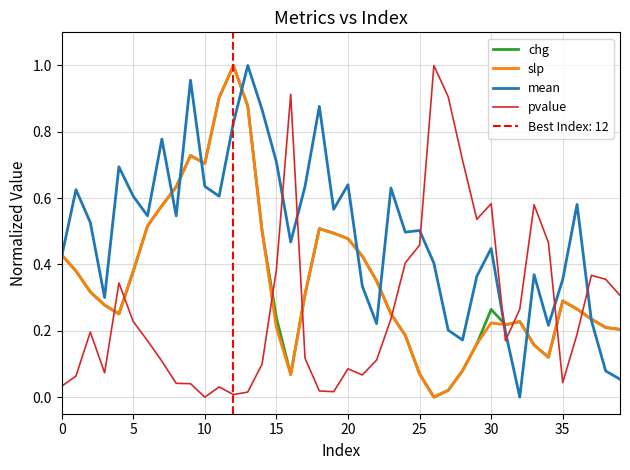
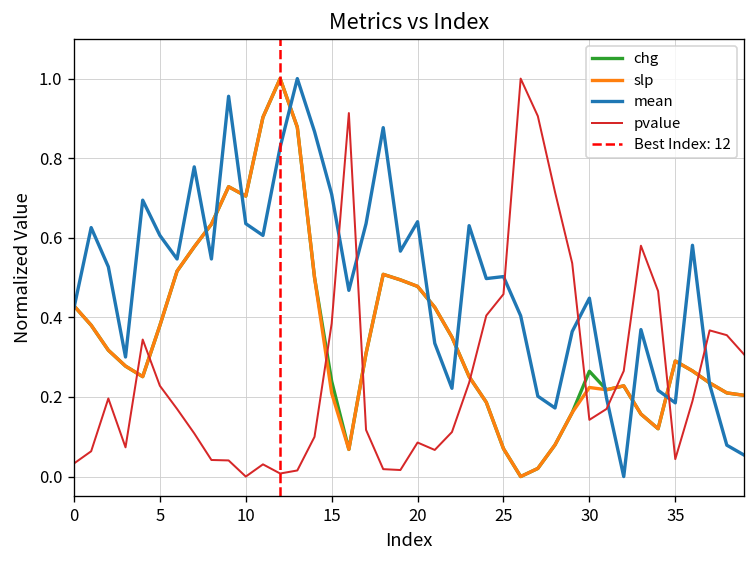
pvalue, 30: 0.58 -> 0.14
mean, 35: 0.35 -> 0.19
